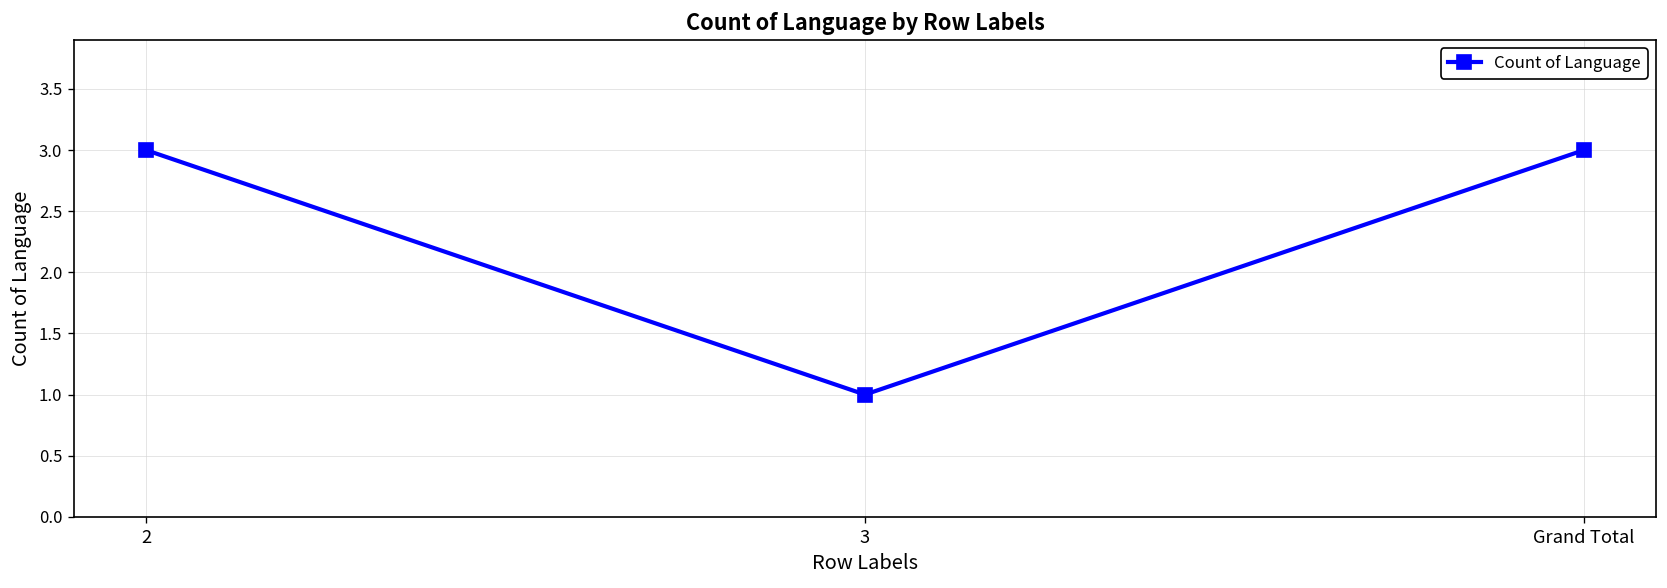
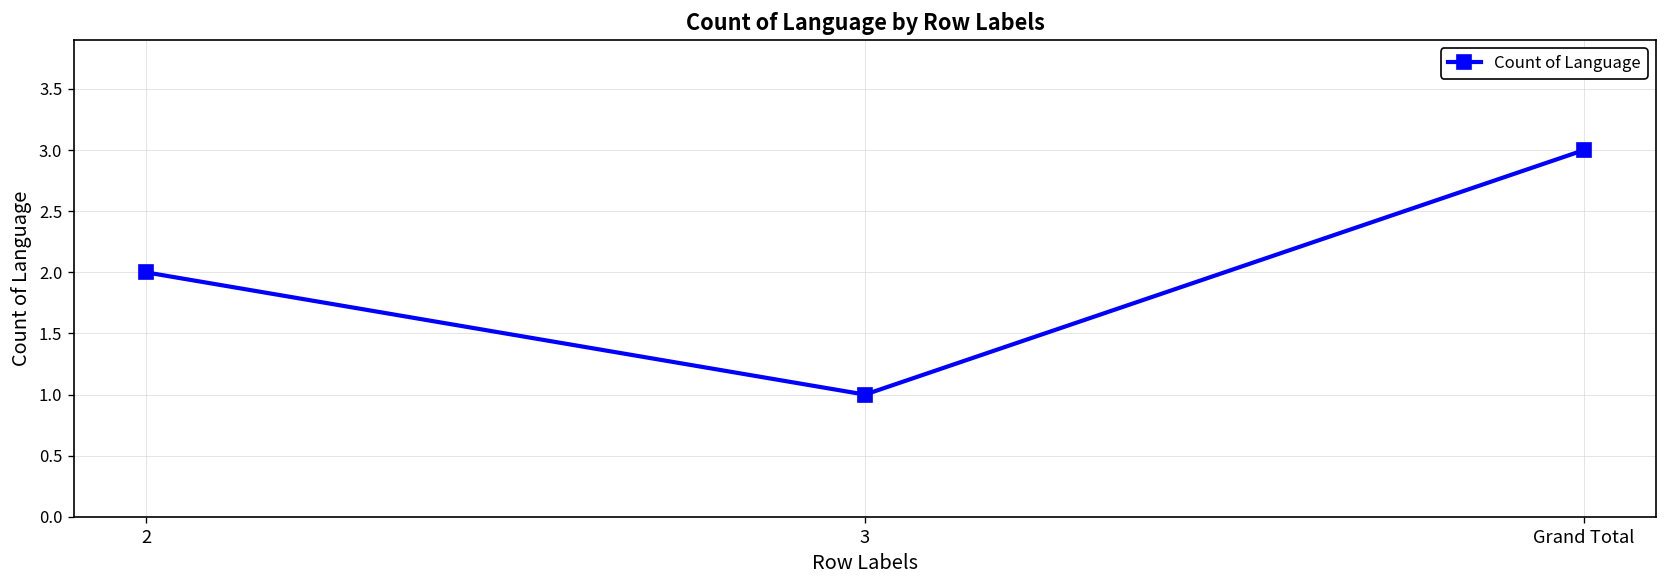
2: 3 -> 2
